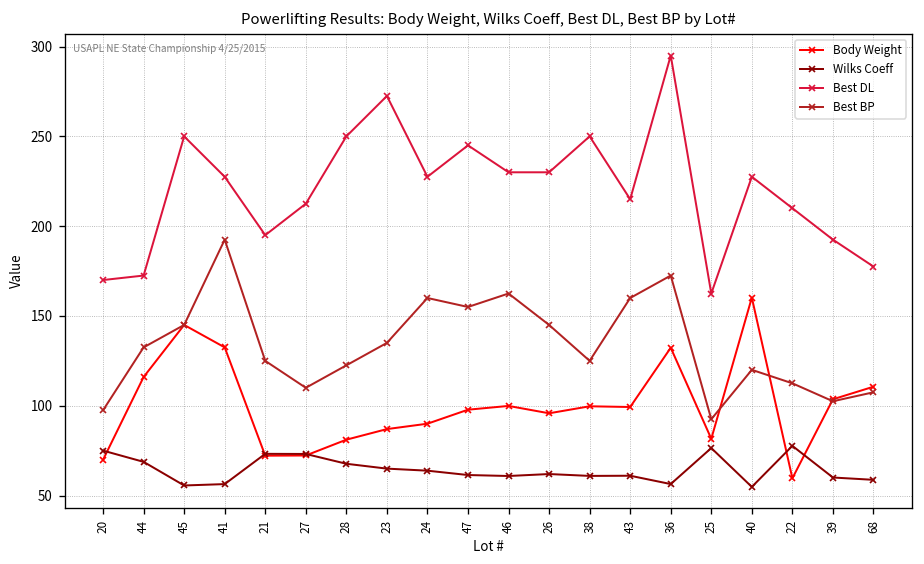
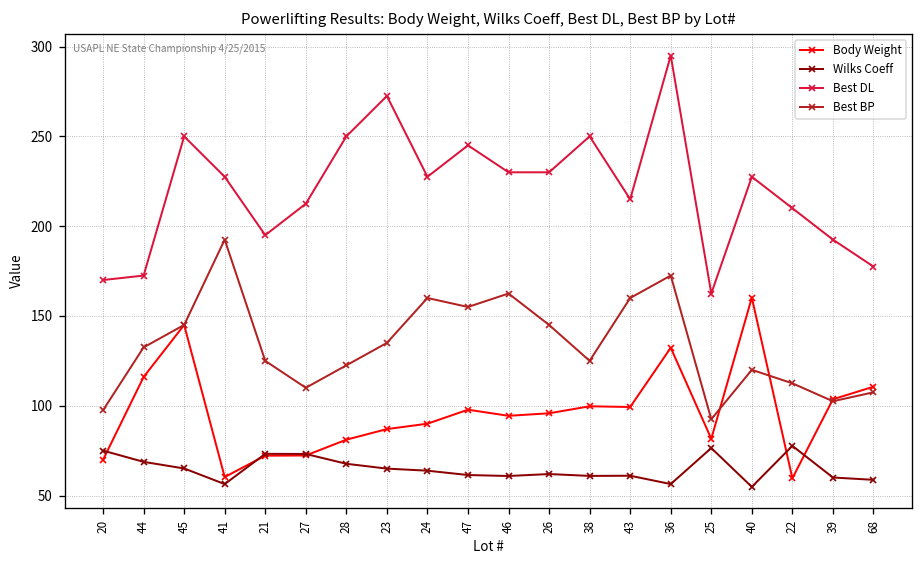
Wilks Coeff, 45: 56 -> 65
Body Weight, 41: 133 -> 60
Body Weight, 46: 100 -> 94
